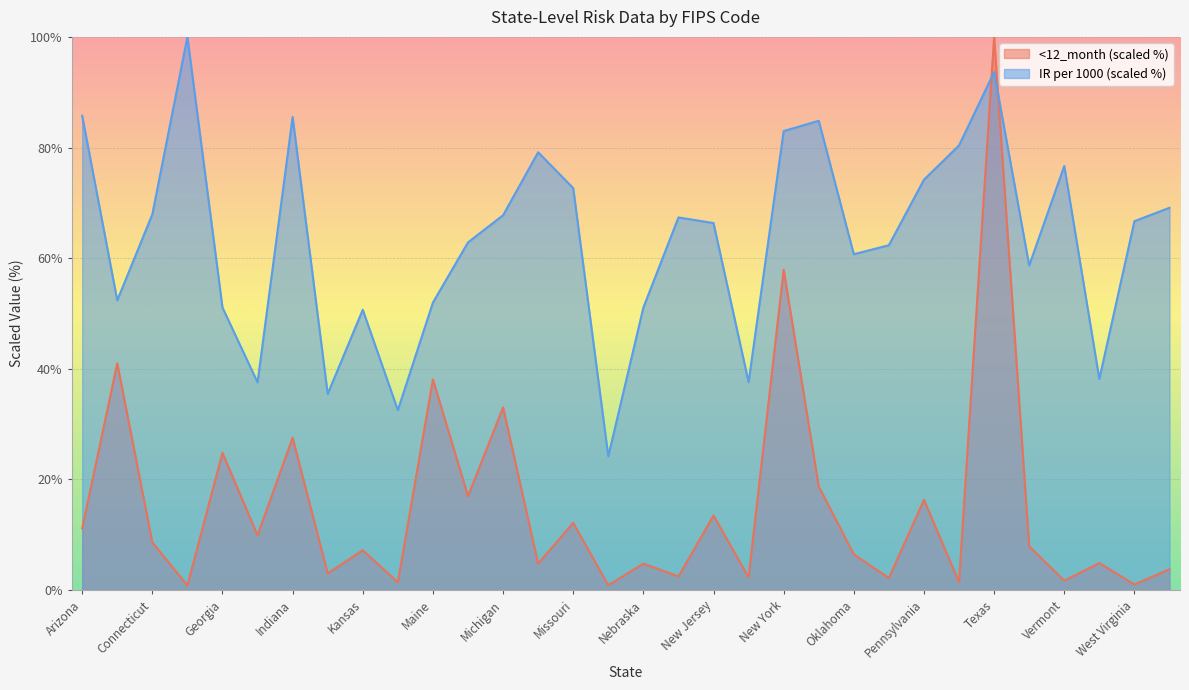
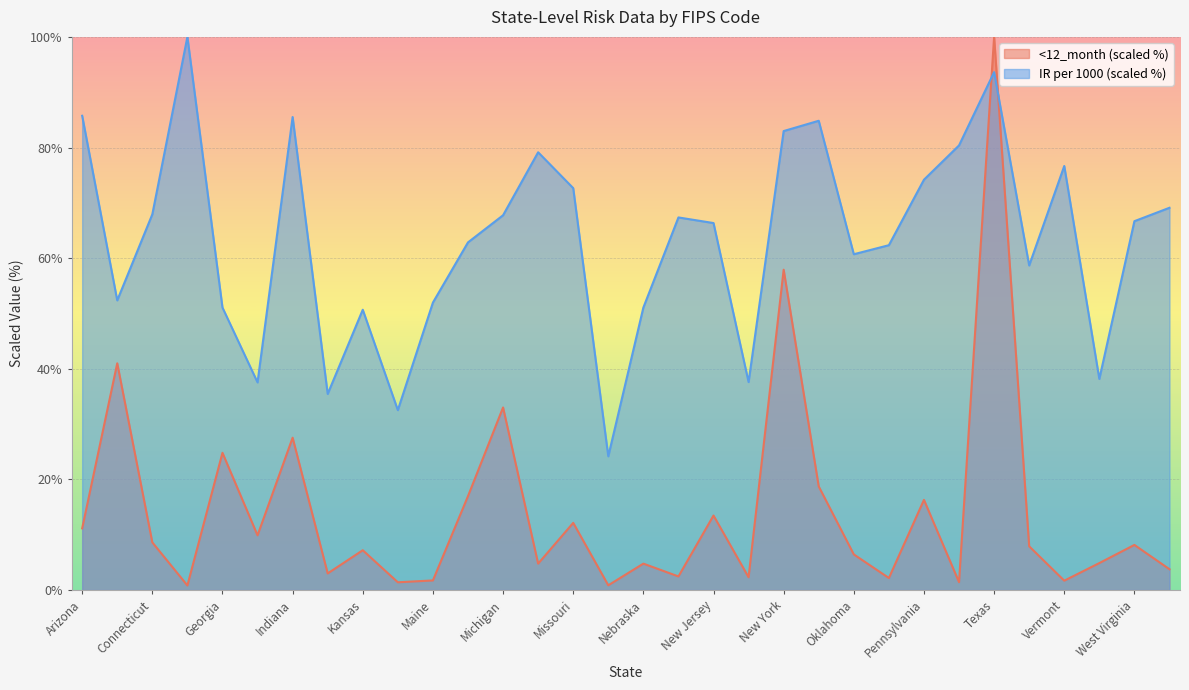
<12_month (scaled %), Maine: 38% -> 2%
<12_month (scaled %), West Virginia: 1% -> 8%
